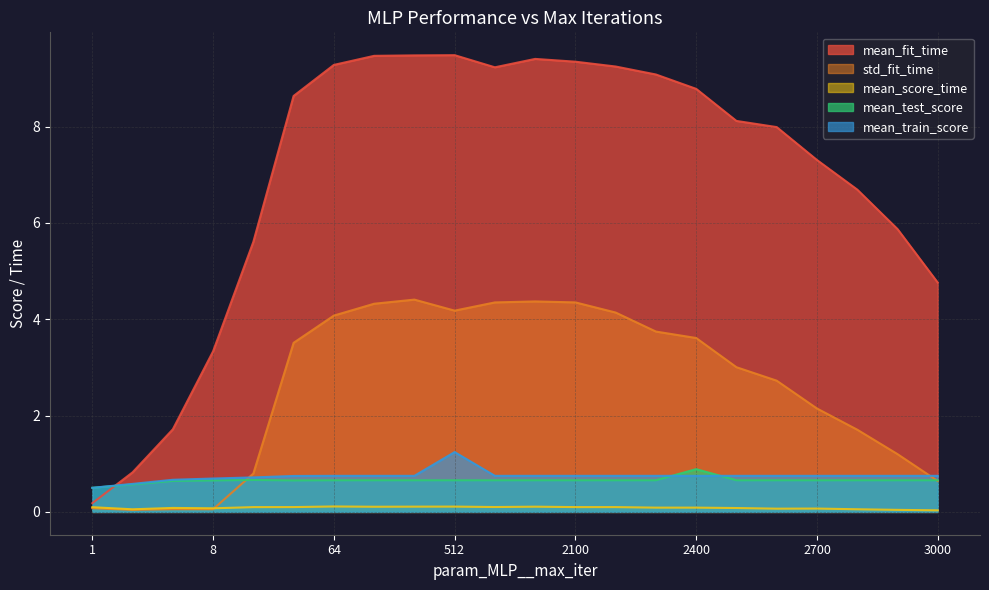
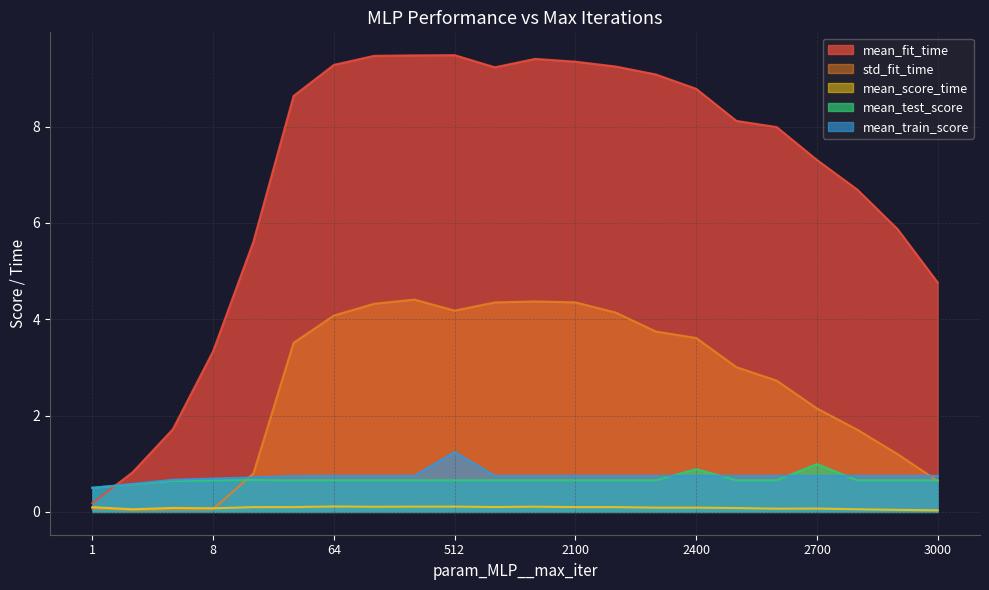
mean_test_score, 2700: 0.7 -> 1.0
